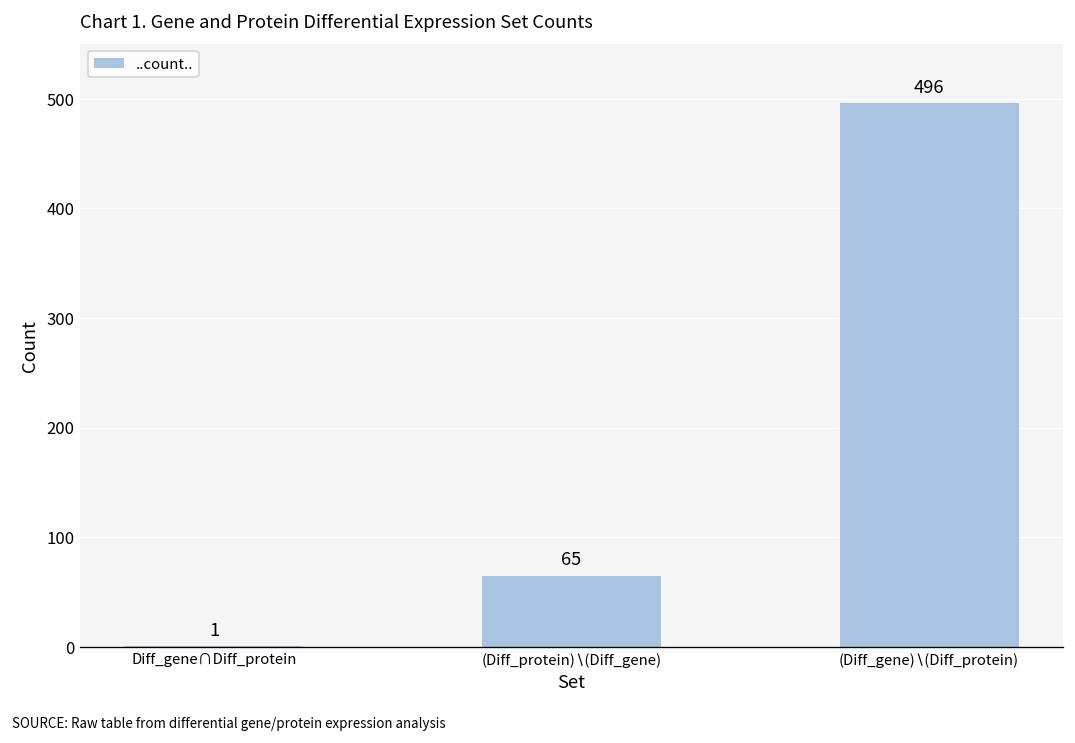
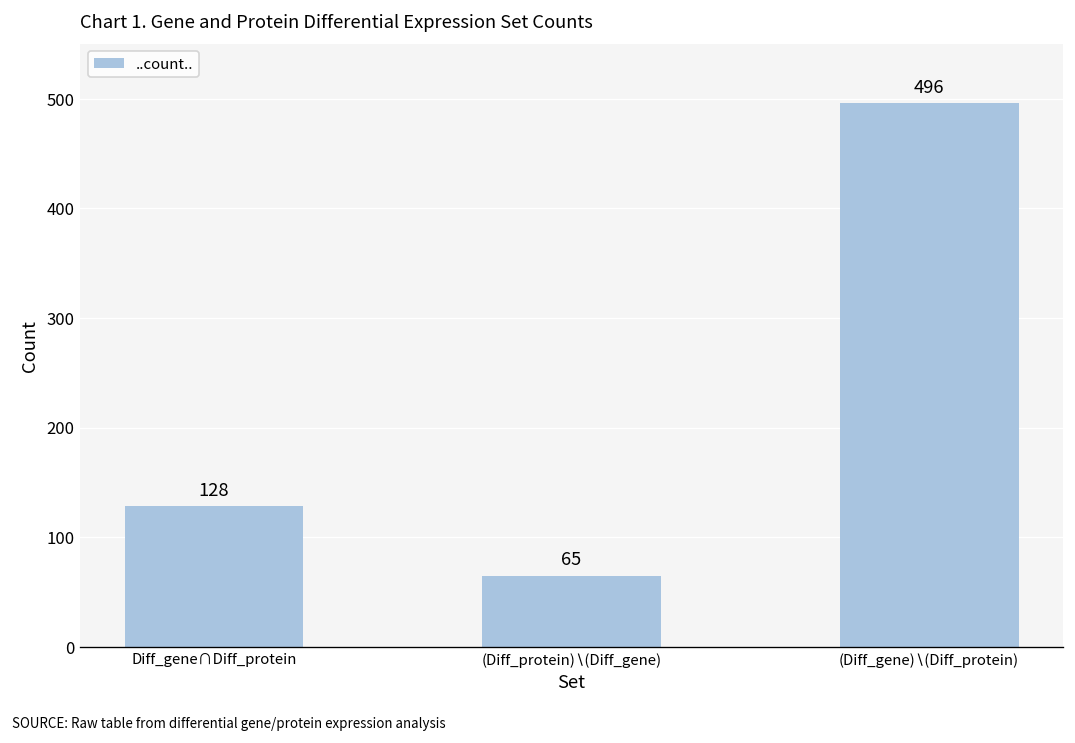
Diff_gene∩Diff_protein: 1 -> 128
